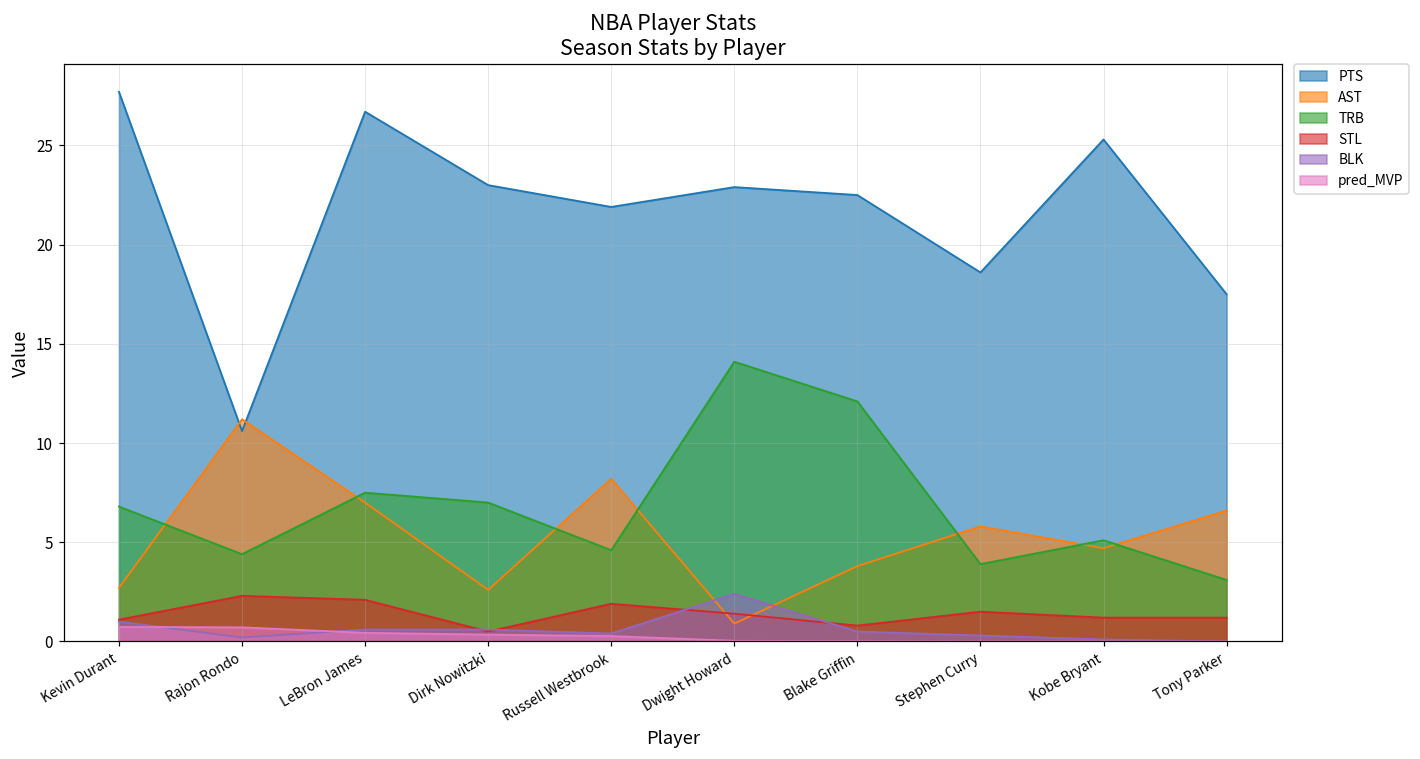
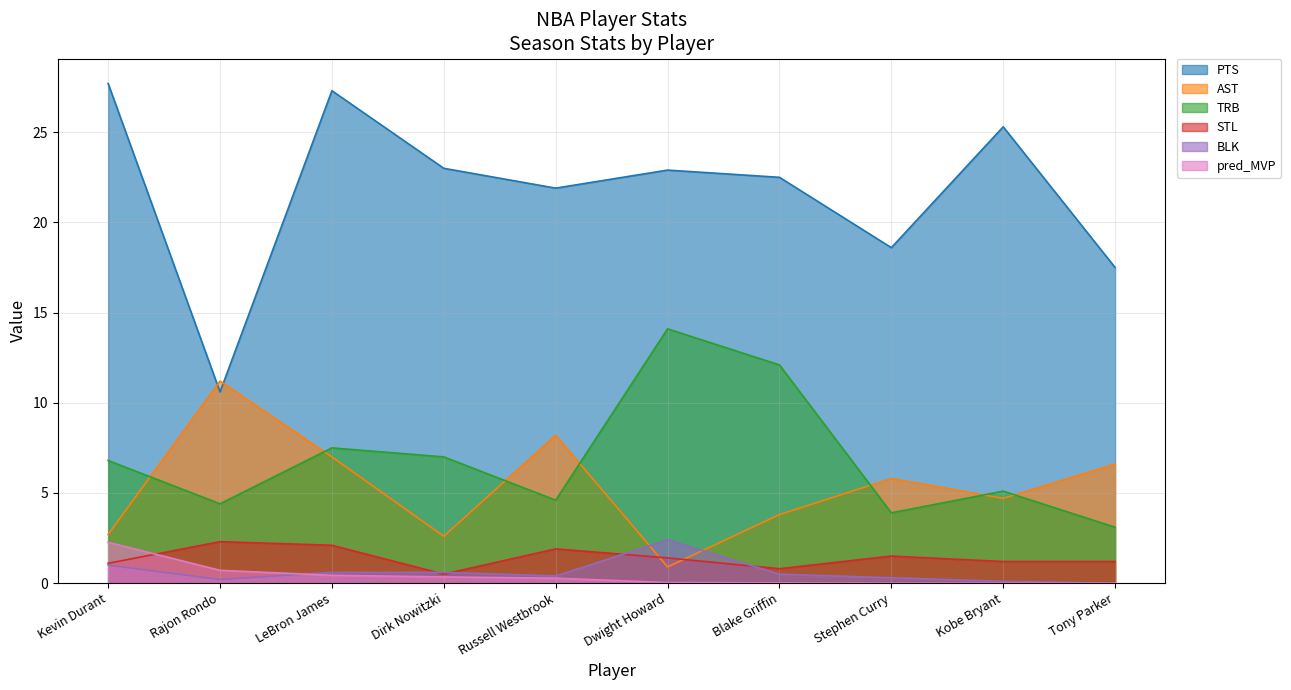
pred_MVP, Kevin Durant: 0.7 -> 2.3
PTS, LeBron James: 26.7 -> 27.3
